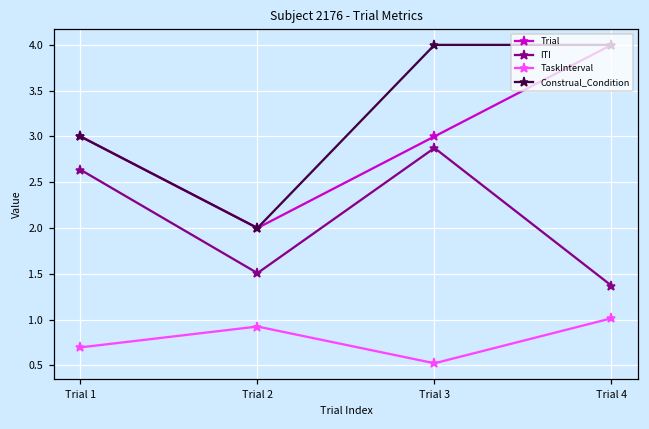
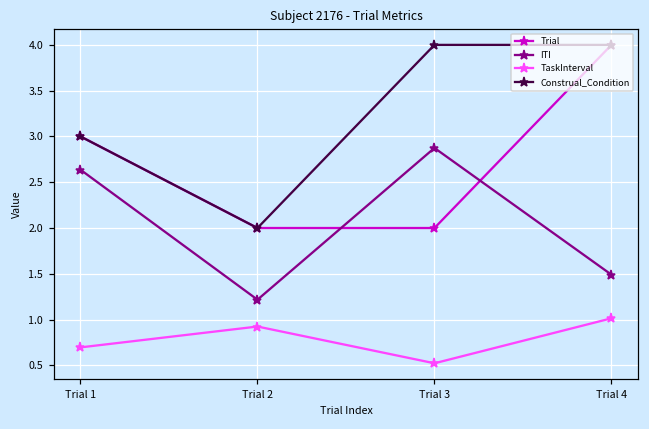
ITI, Trial 2: 1.5 -> 1.2
Trial, Trial 3: 3 -> 2
ITI, Trial 4: 1.4 -> 1.5
